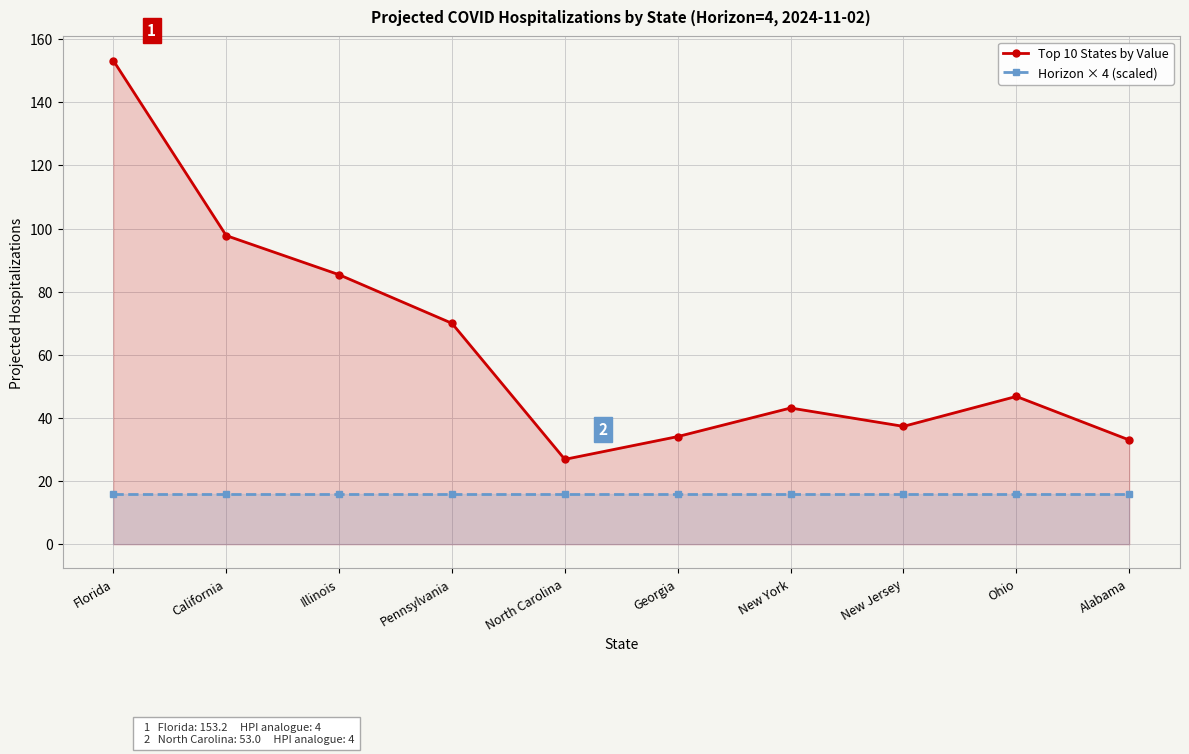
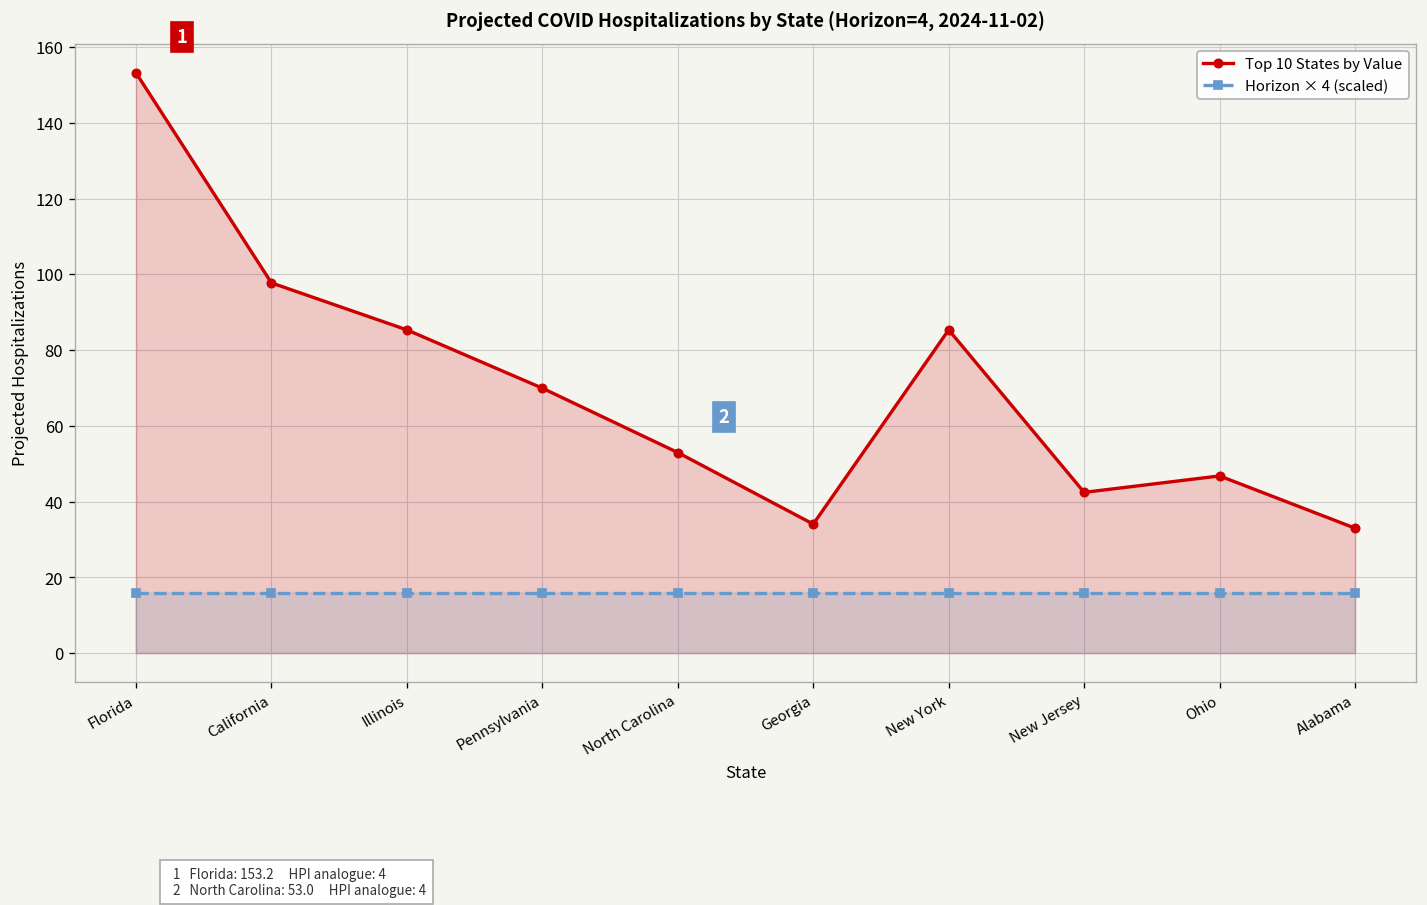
Top 10 States by Value, North Carolina: 27 -> 53
Top 10 States by Value, New York: 43 -> 85
Top 10 States by Value, New Jersey: 37 -> 42
